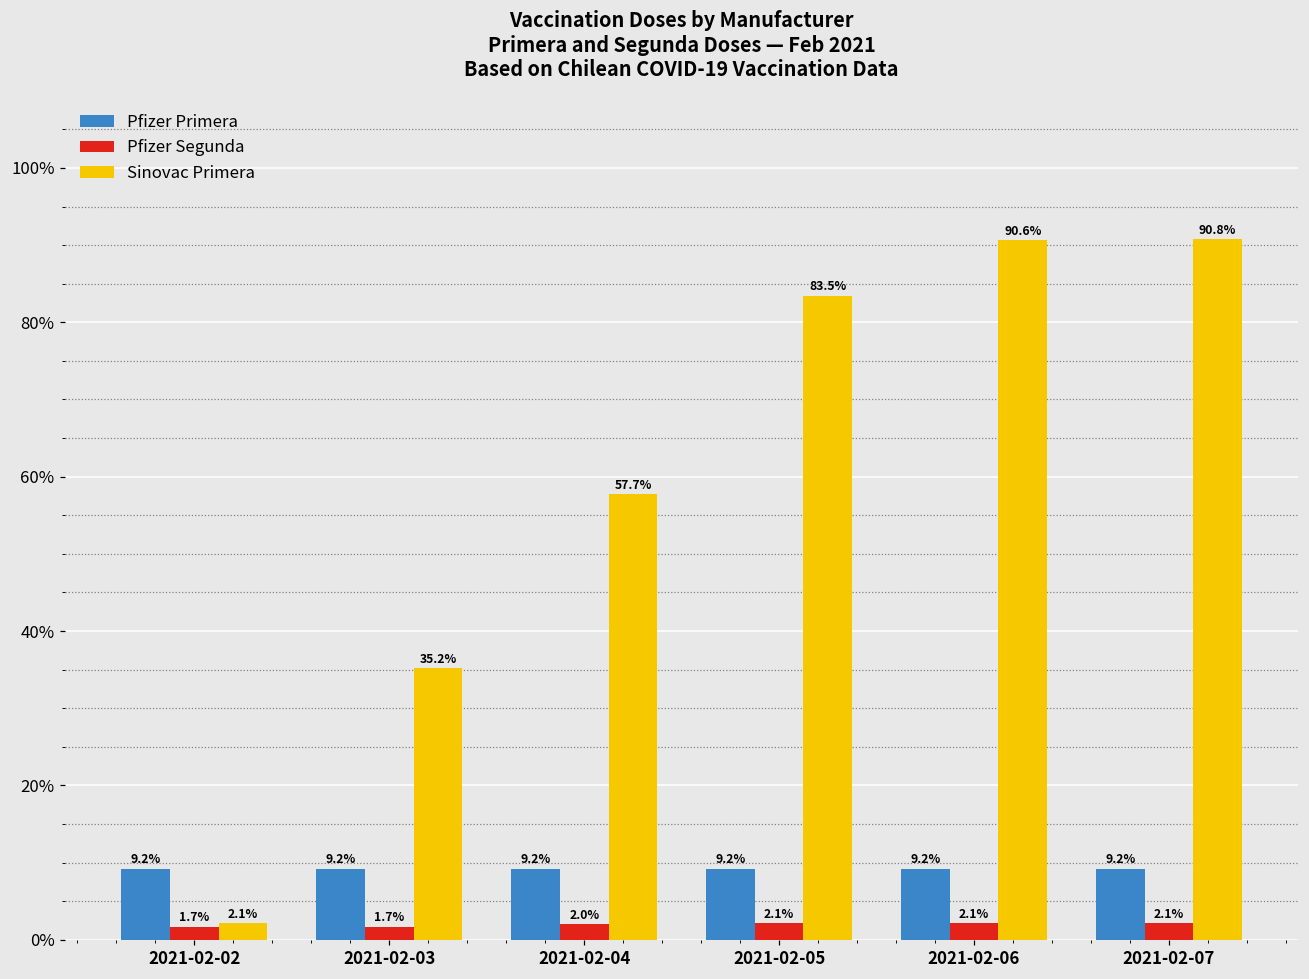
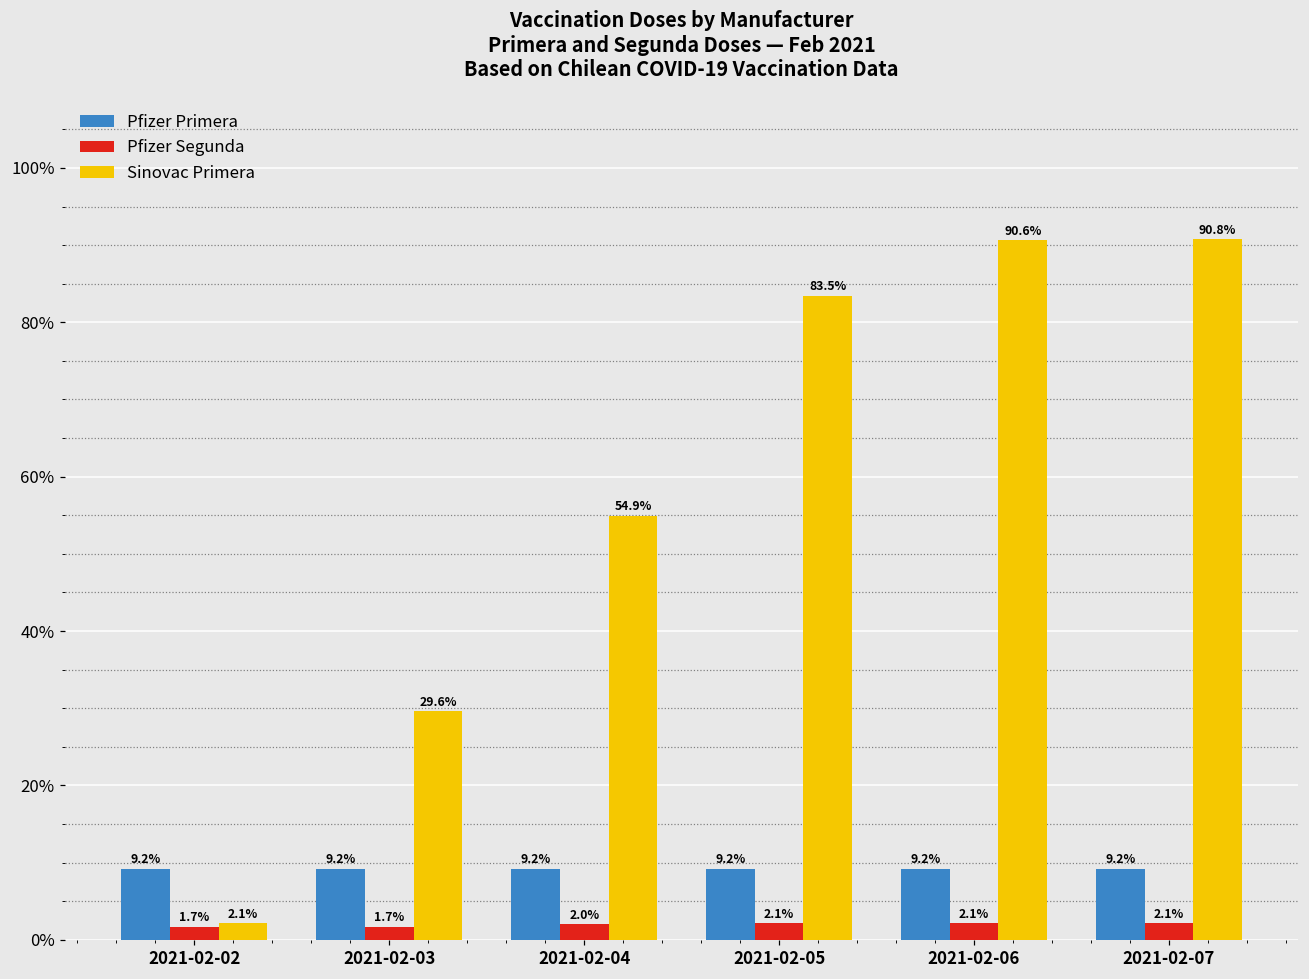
Sinovac Primera, 2021-02-03: 35.2% -> 29.6%
Sinovac Primera, 2021-02-04: 57.7% -> 54.9%
